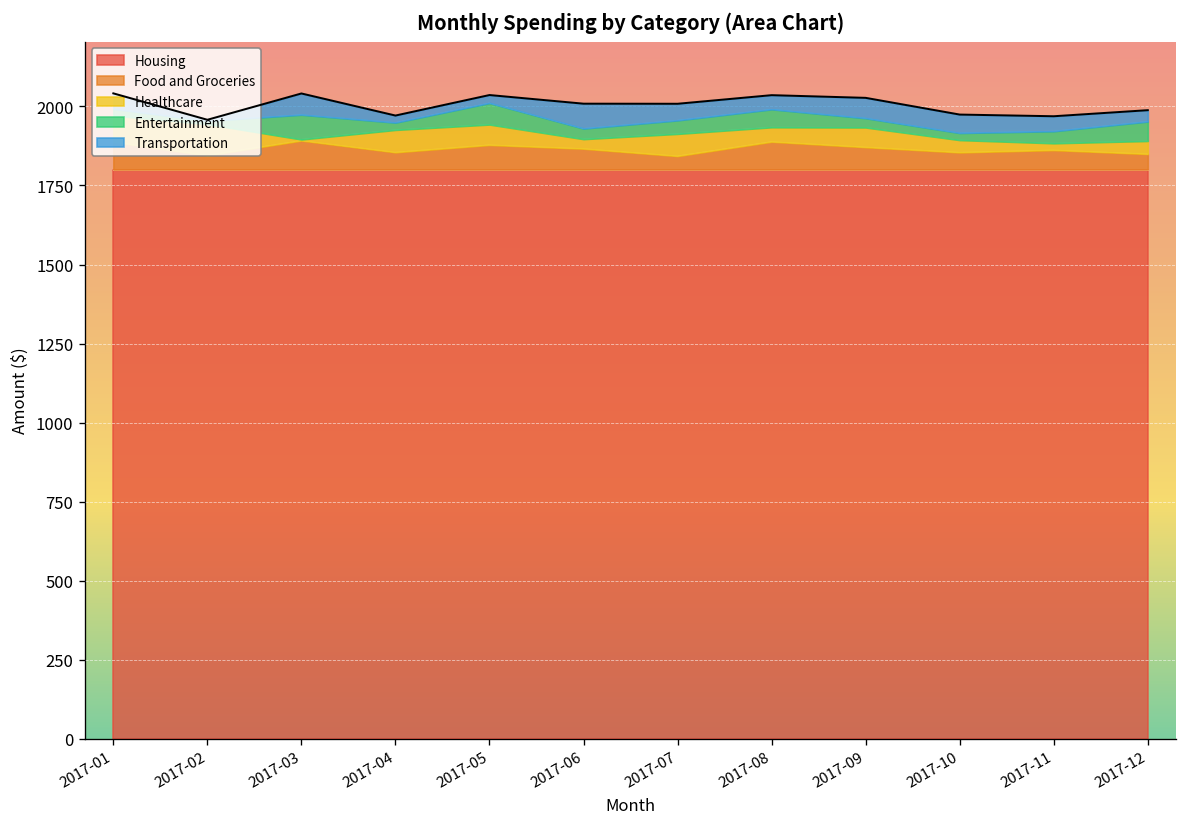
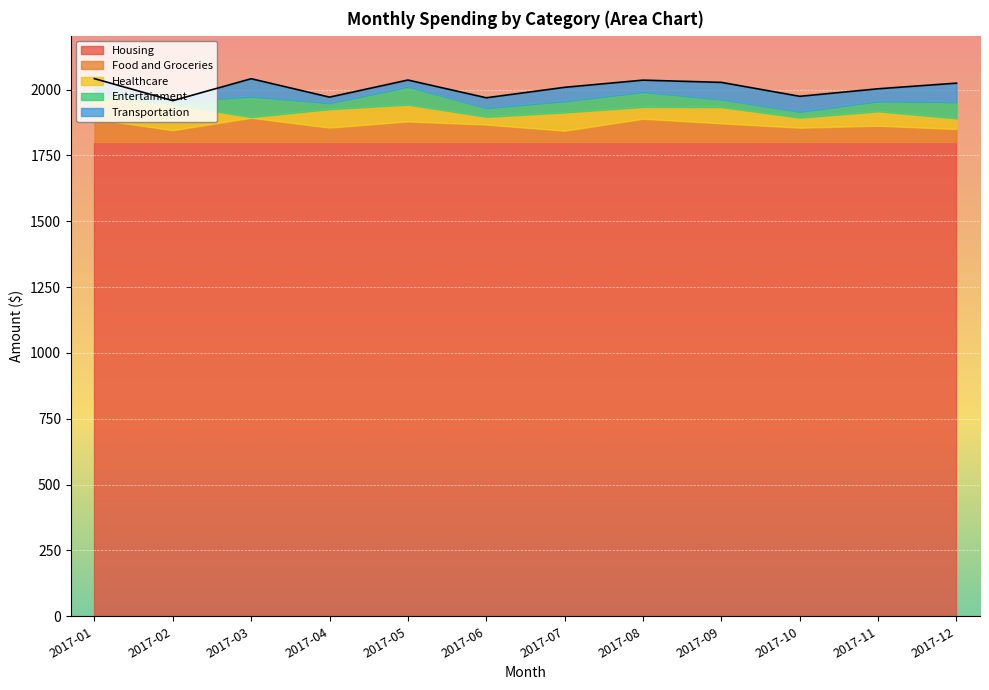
Transportation, 2017-06: 80 -> 40
Healthcare, 2017-11: 20 -> 60
Transportation, 2017-12: 40 -> 70
